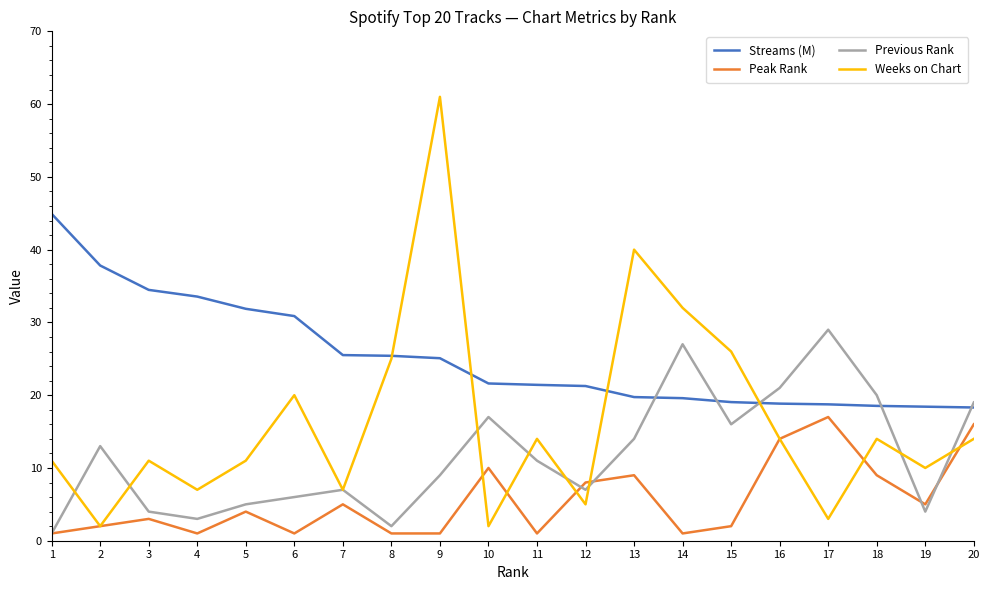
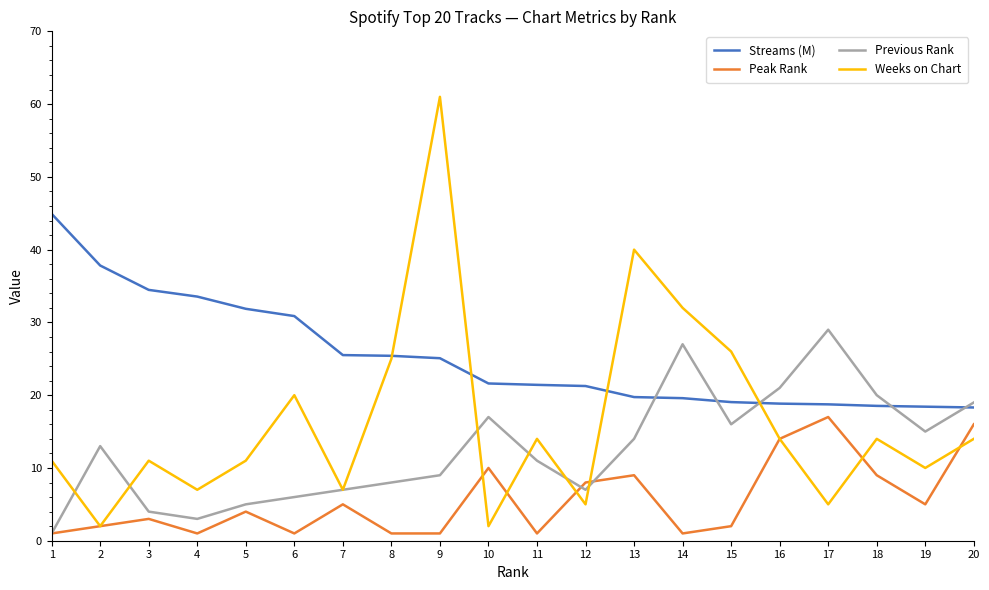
Previous Rank, 8: 2 -> 8
Weeks on Chart, 17: 3 -> 5
Previous Rank, 19: 4 -> 15
